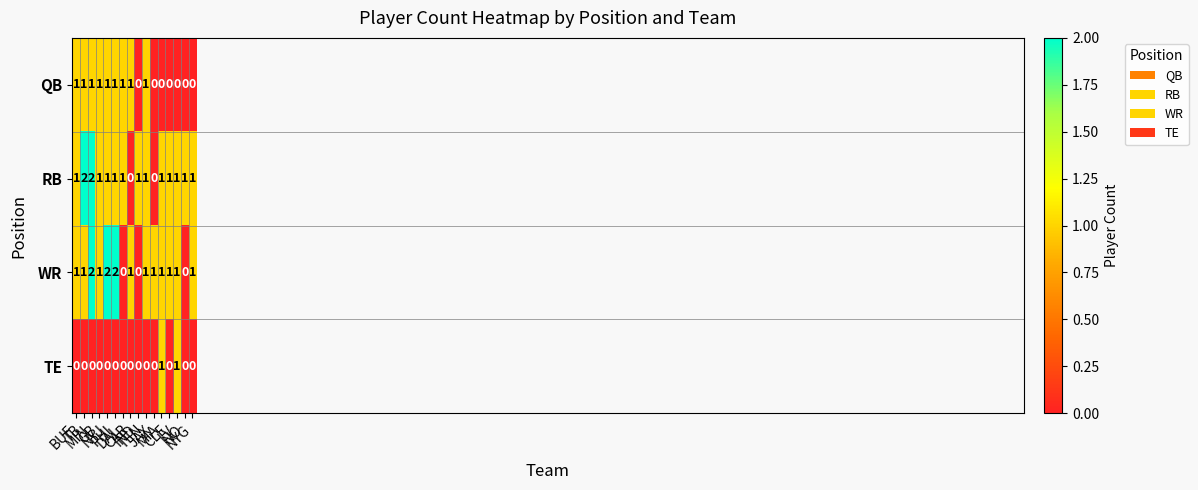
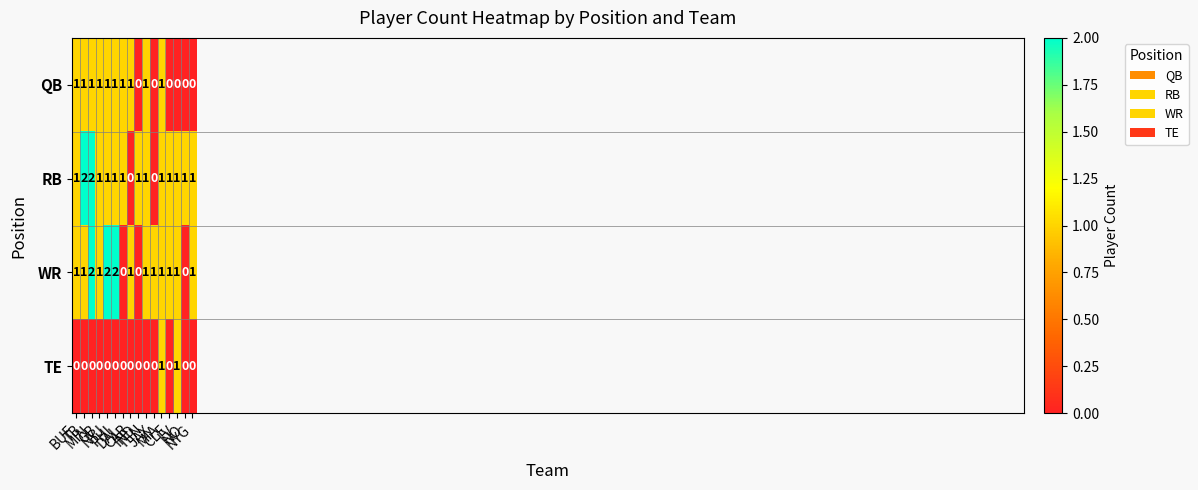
QB, MIA: 0 -> 1
